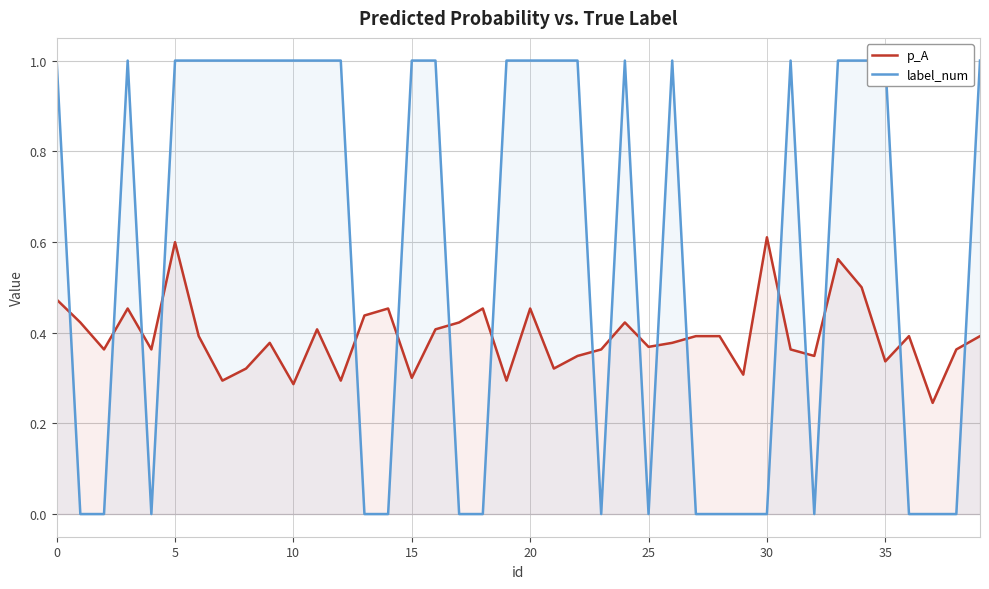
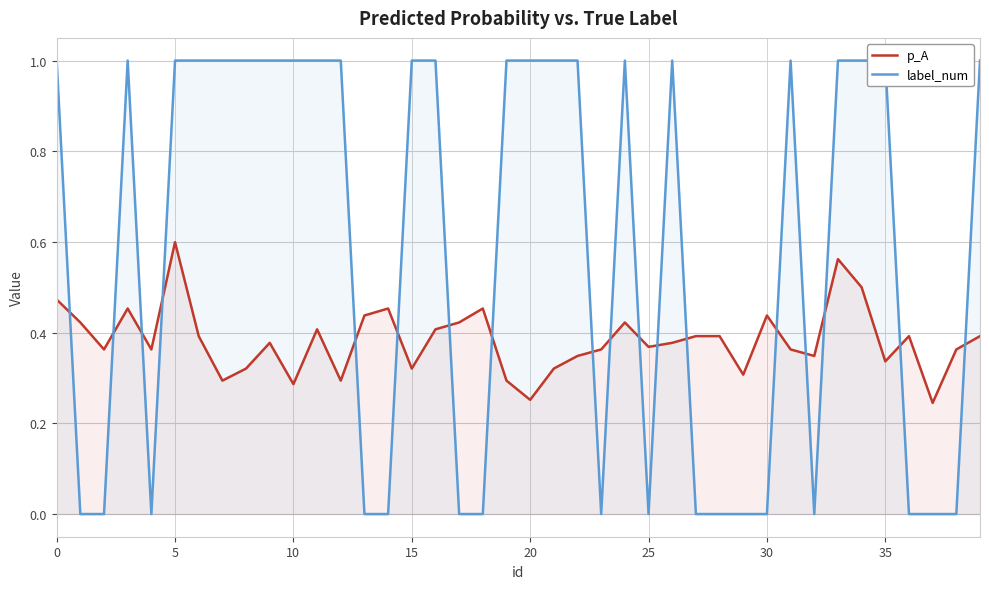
p_A, 15: 0.30 -> 0.32
p_A, 20: 0.45 -> 0.25
p_A, 30: 0.61 -> 0.44
